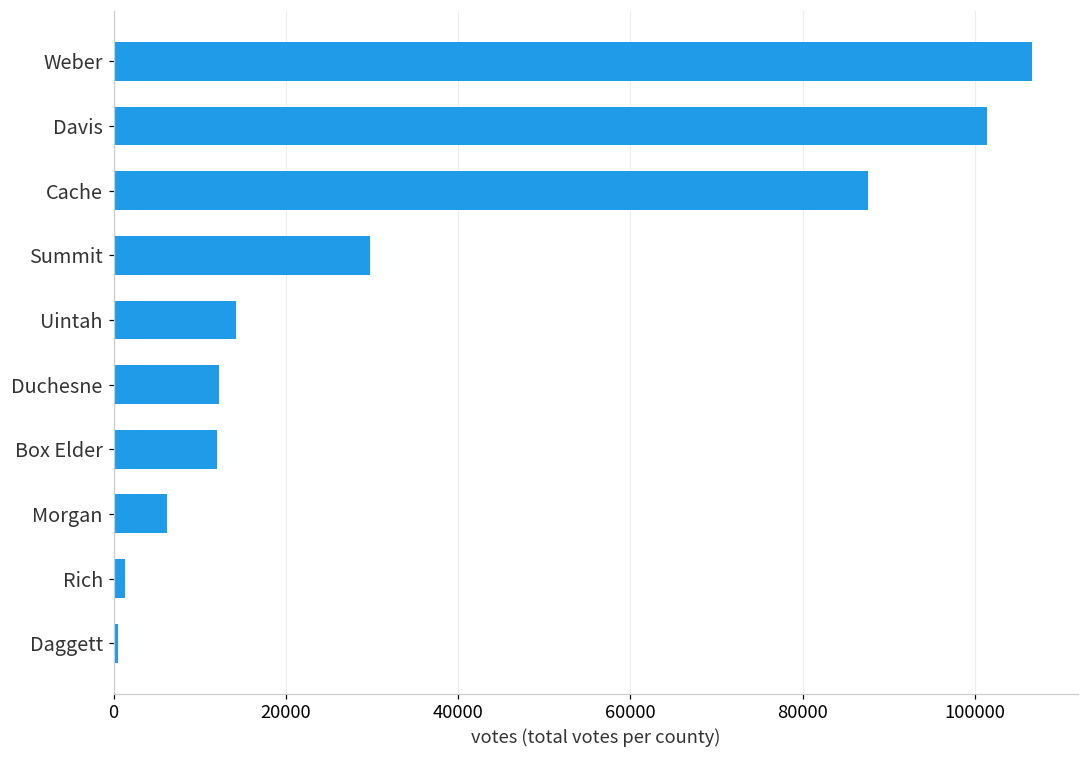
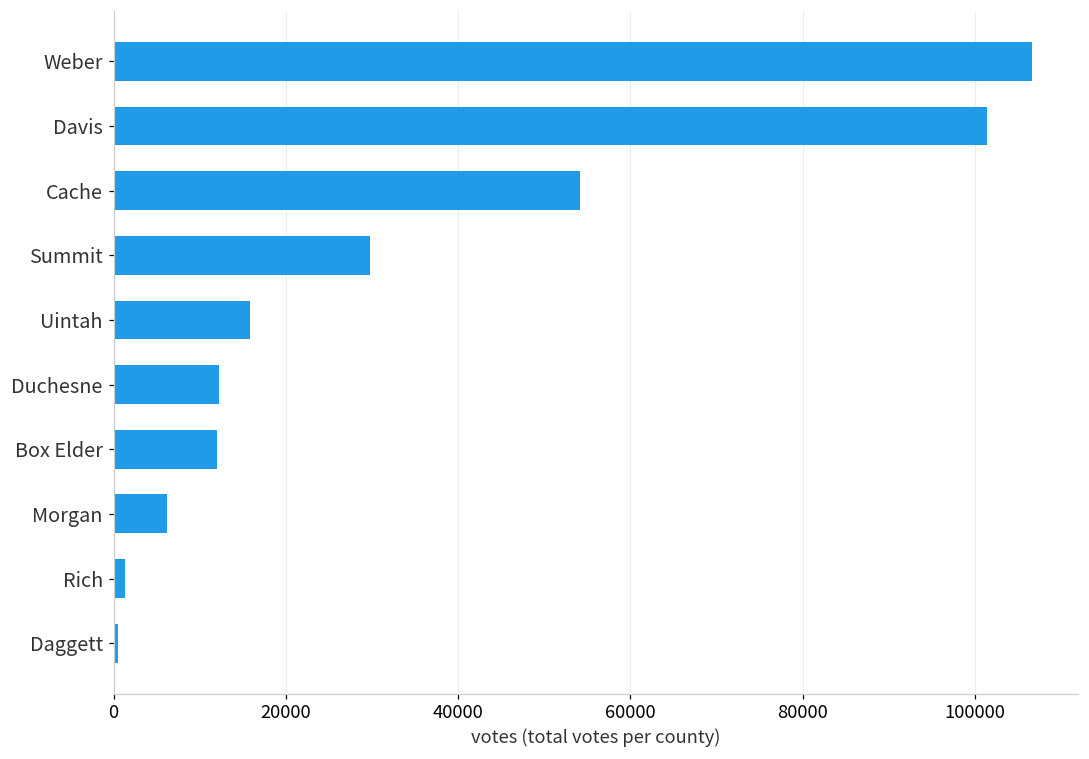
Cache: 88000 -> 54000
Uintah: 14000 -> 16000
